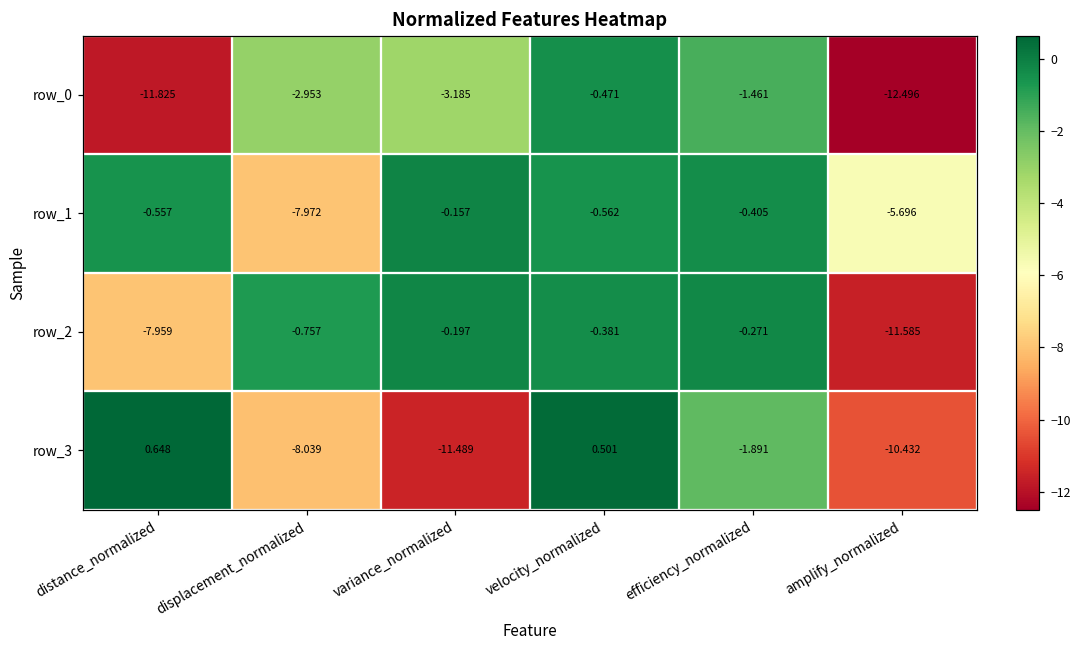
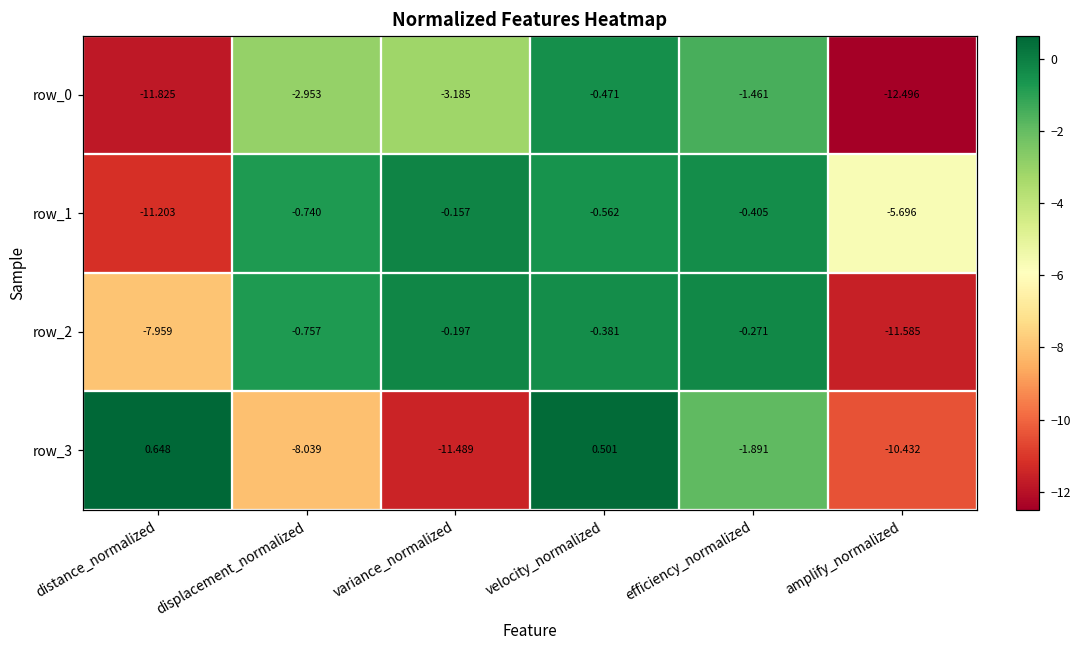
row_1, distance_normalized: -0.557 -> -11.203
row_1, displacement_normalized: -7.972 -> -0.740
